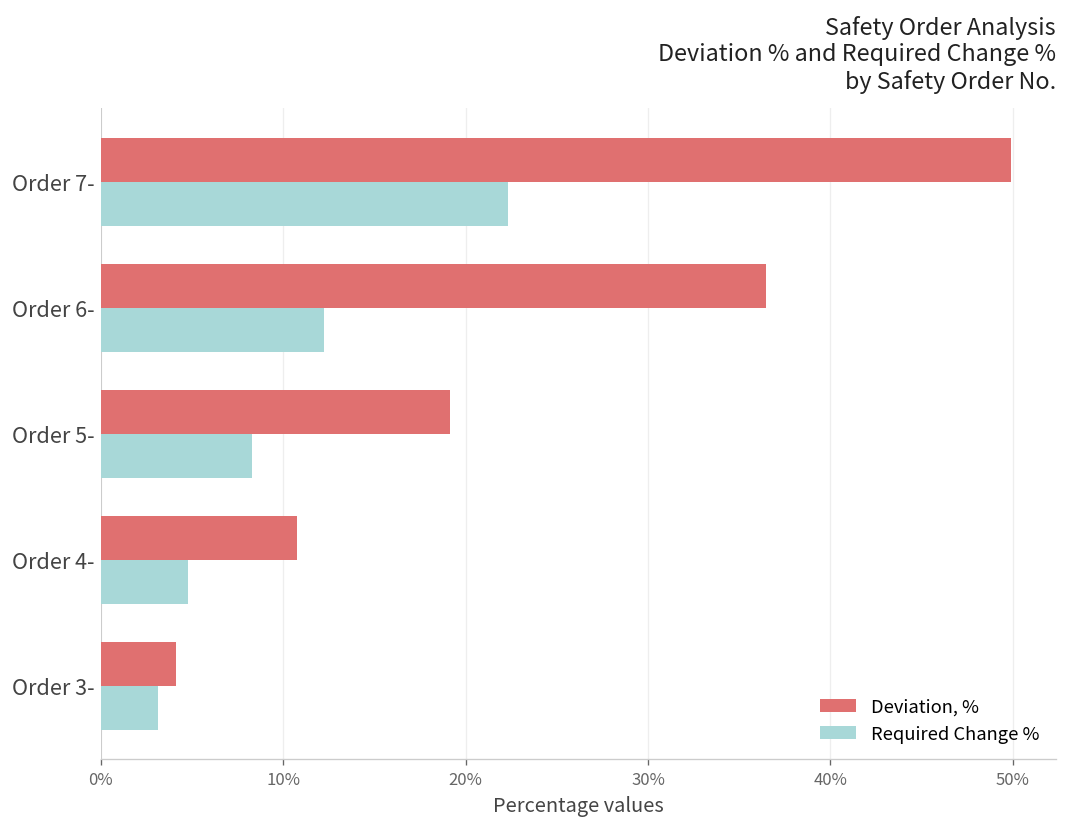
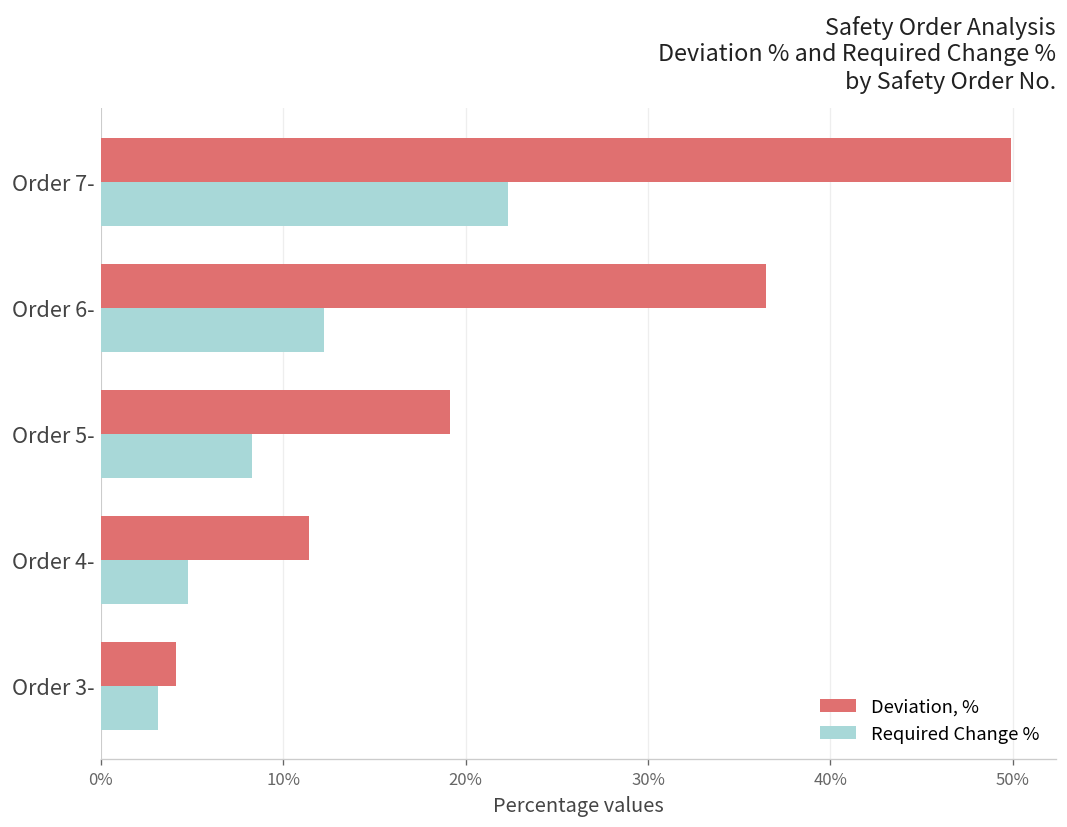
Deviation, %, Order 4-: 10.8% -> 11.4%
